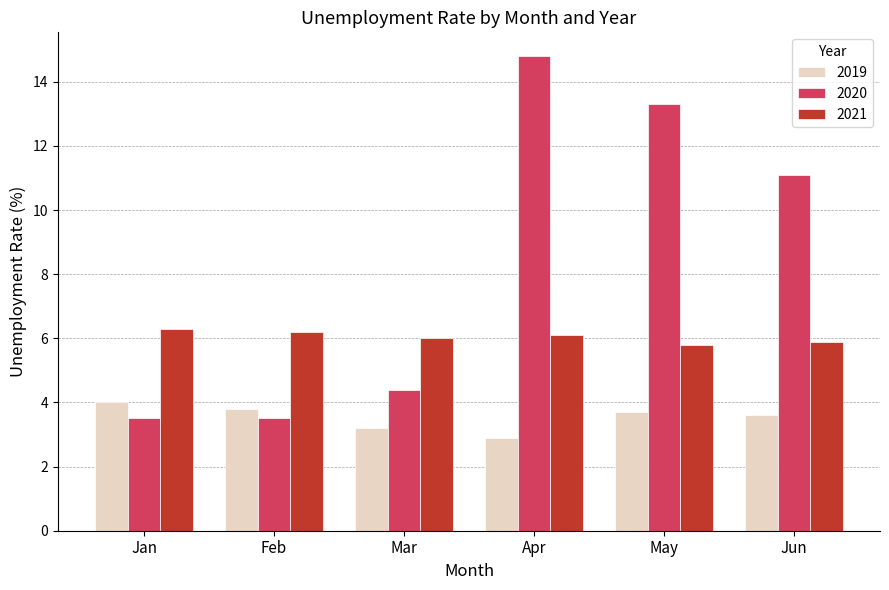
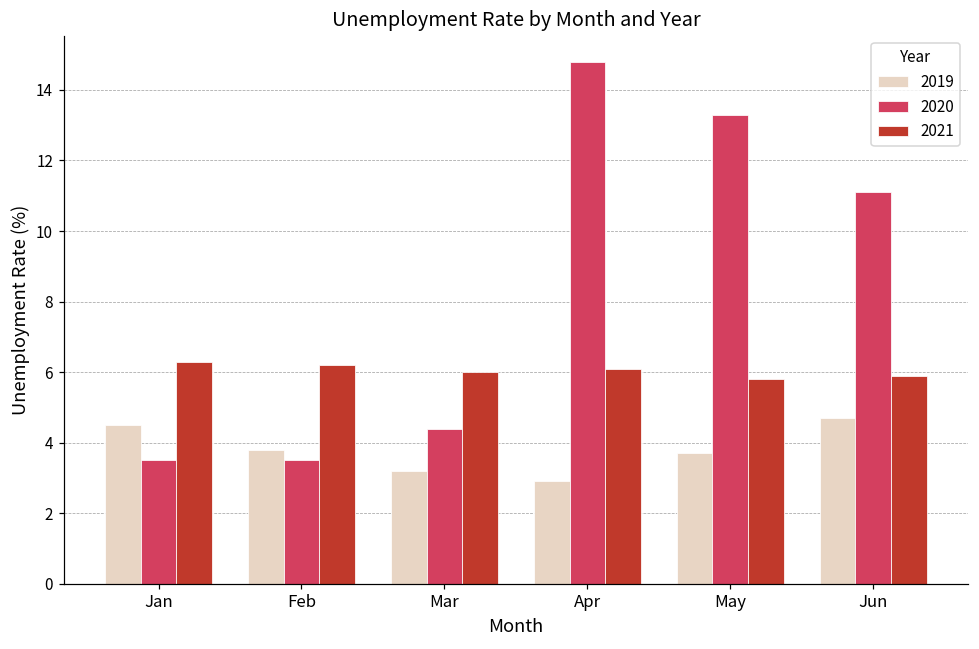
2019, Jan: 4.0 -> 4.5
2019, Jun: 3.6 -> 4.7
